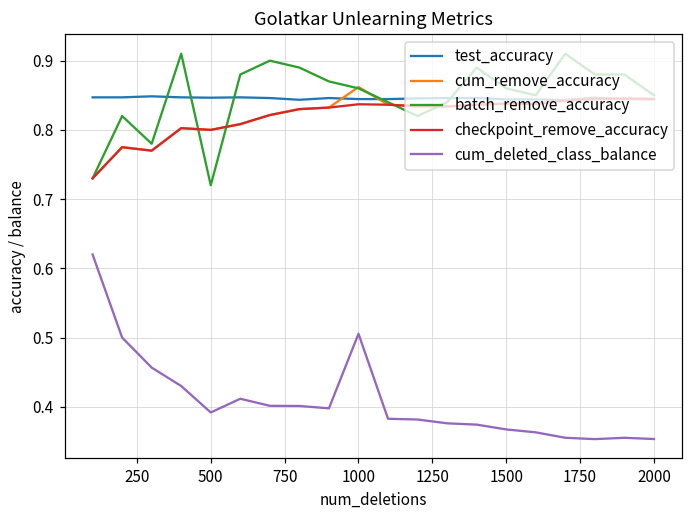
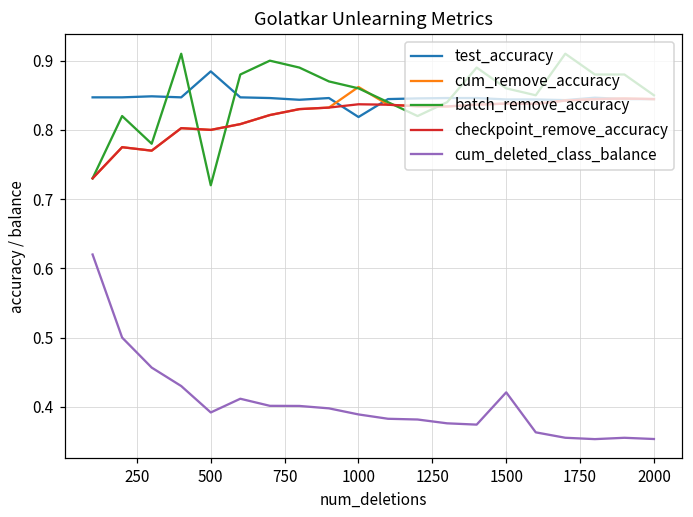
test_accuracy, 500: 0.85 -> 0.88
test_accuracy, 1000: 0.84 -> 0.82
cum_deleted_class_balance, 1000: 0.51 -> 0.39
cum_deleted_class_balance, 1500: 0.37 -> 0.42
